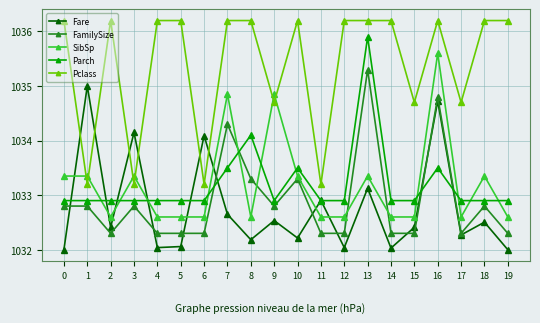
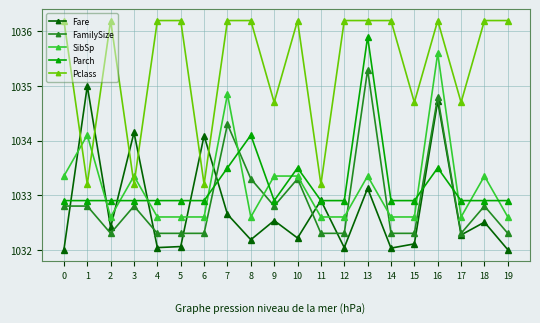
SibSp, 1: 1033.4 -> 1034.1
SibSp, 9: 1034.9 -> 1033.4
Fare, 15: 1032.4 -> 1032.1
